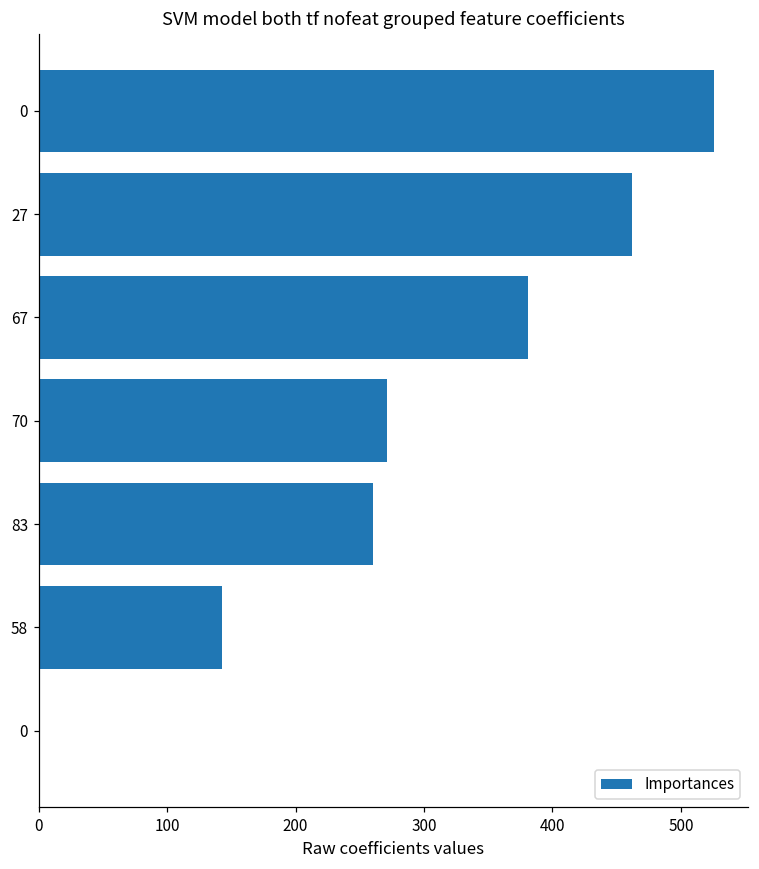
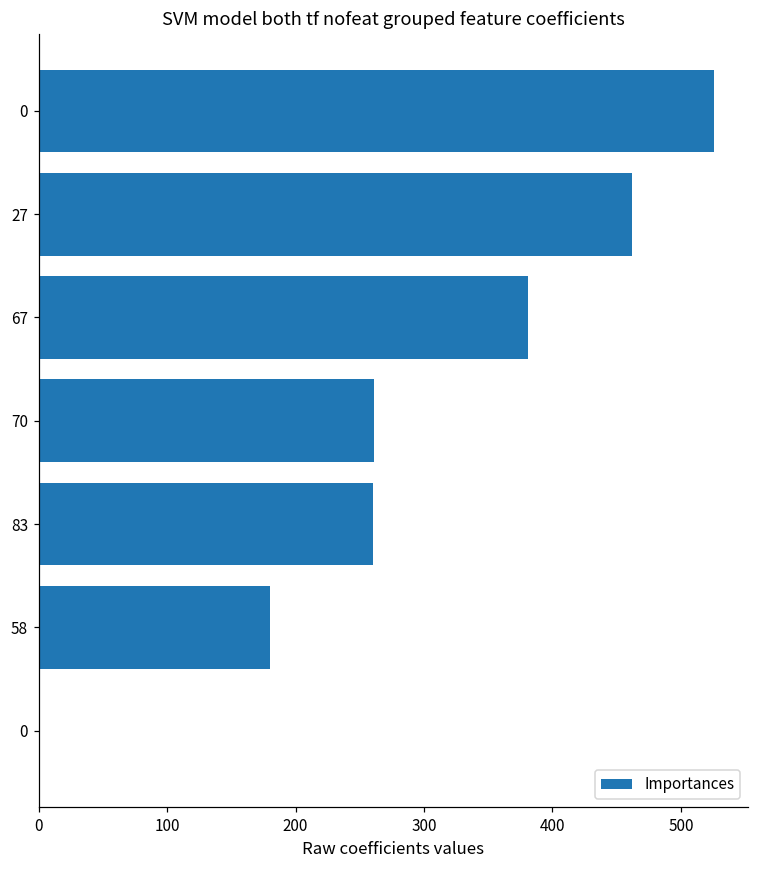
70: 271 -> 261
58: 143 -> 180
